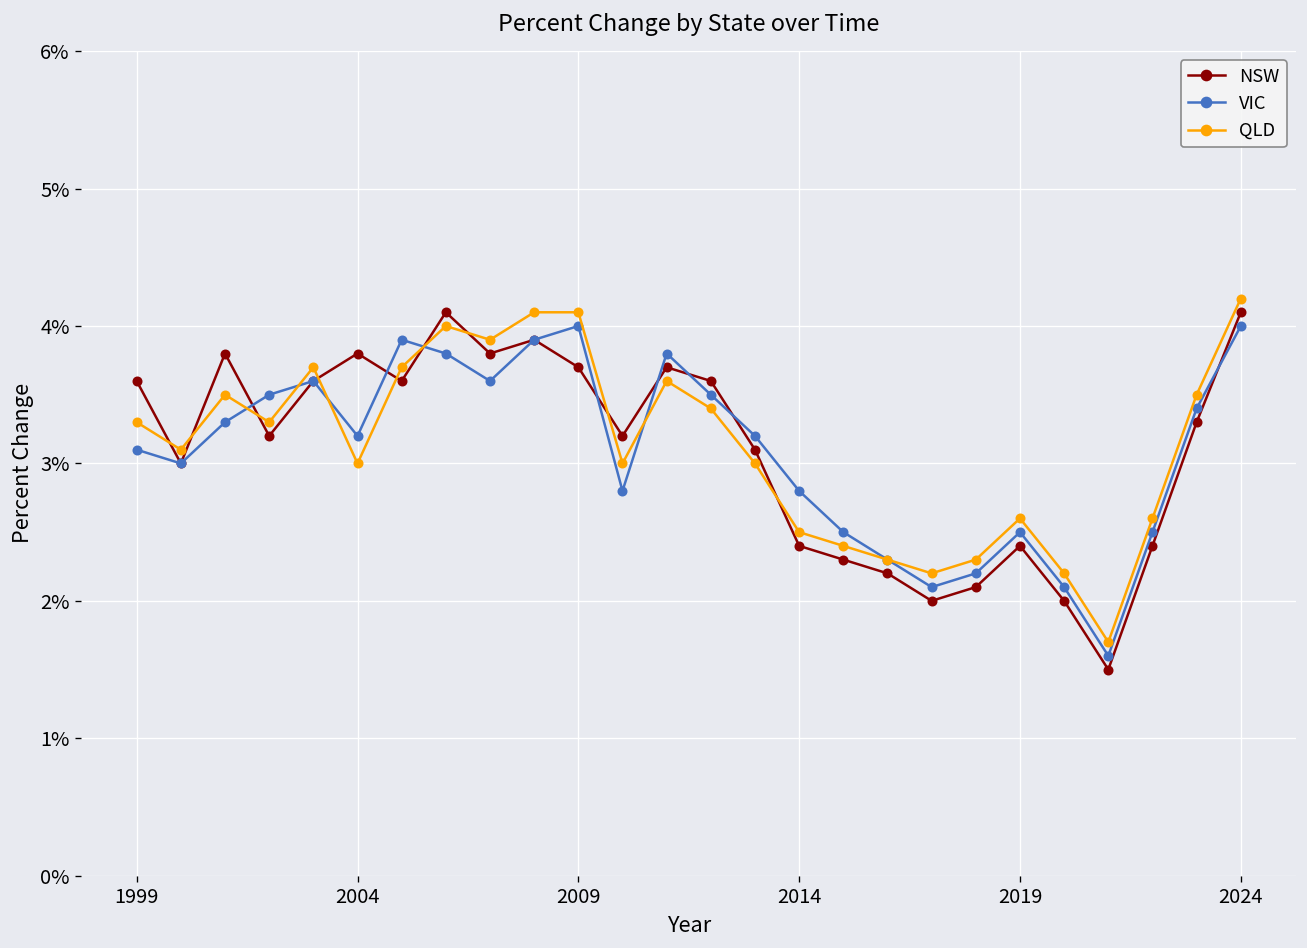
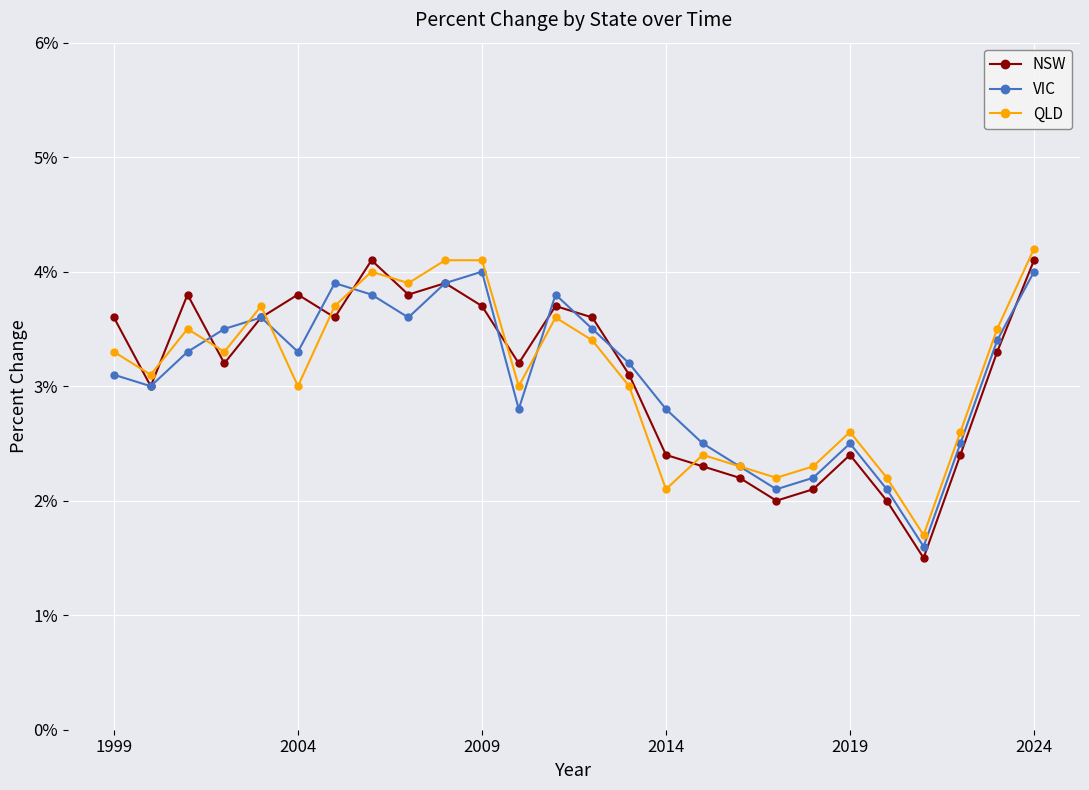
VIC, 2004: 3.2% -> 3.3%
QLD, 2014: 2.5% -> 2.1%
